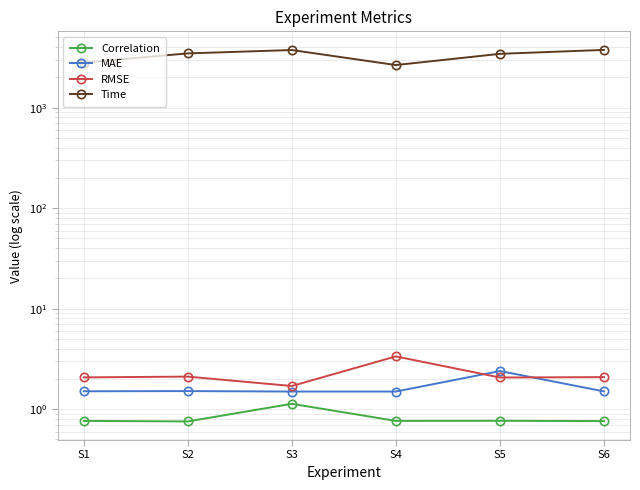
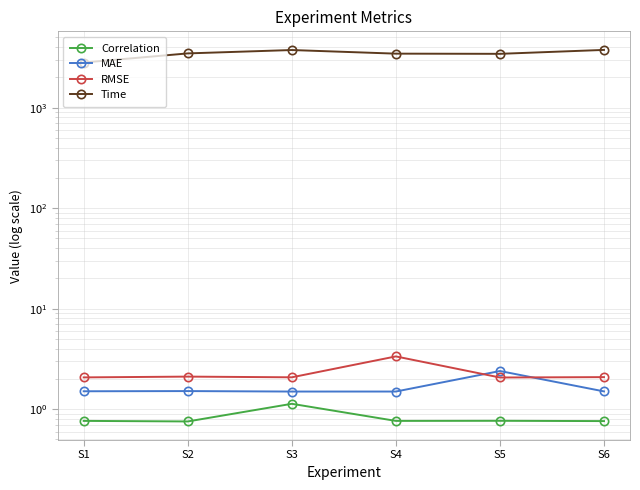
RMSE, S3: 1.7 -> 2.1
Time, S4: 2700 -> 3500
